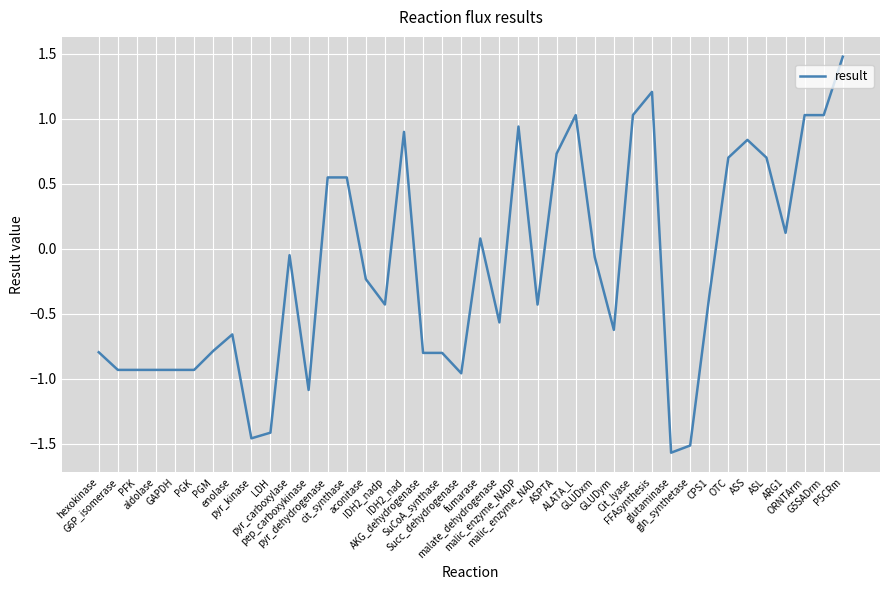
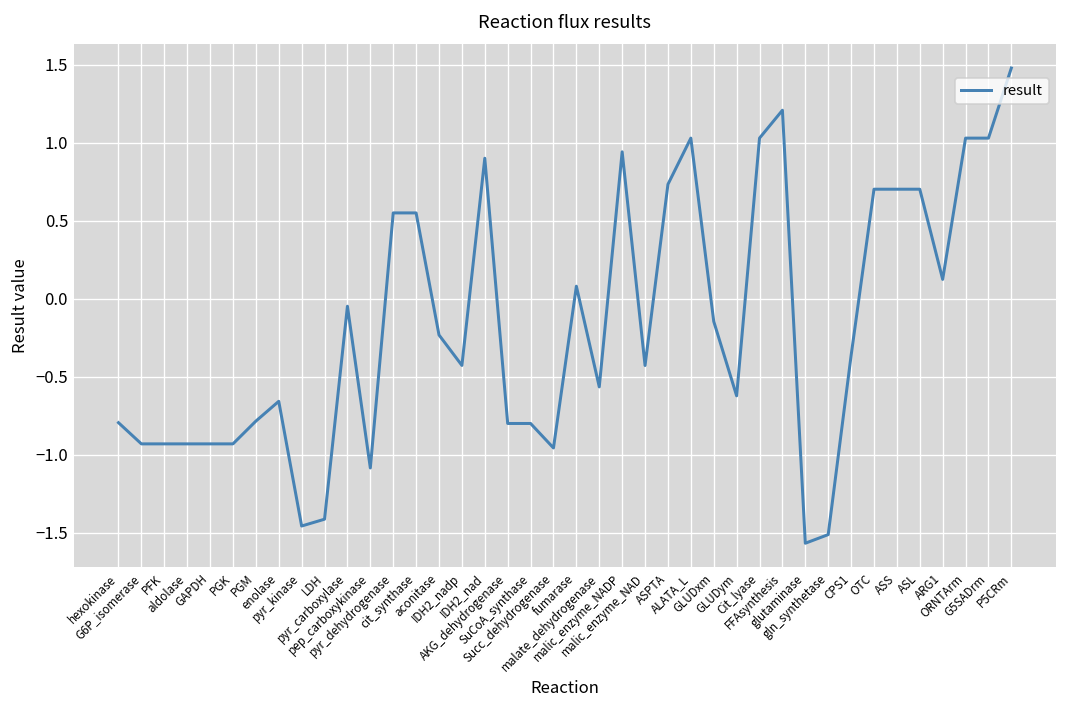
GLUDxm: -0.06 -> -0.15
ASS: 0.84 -> 0.70
